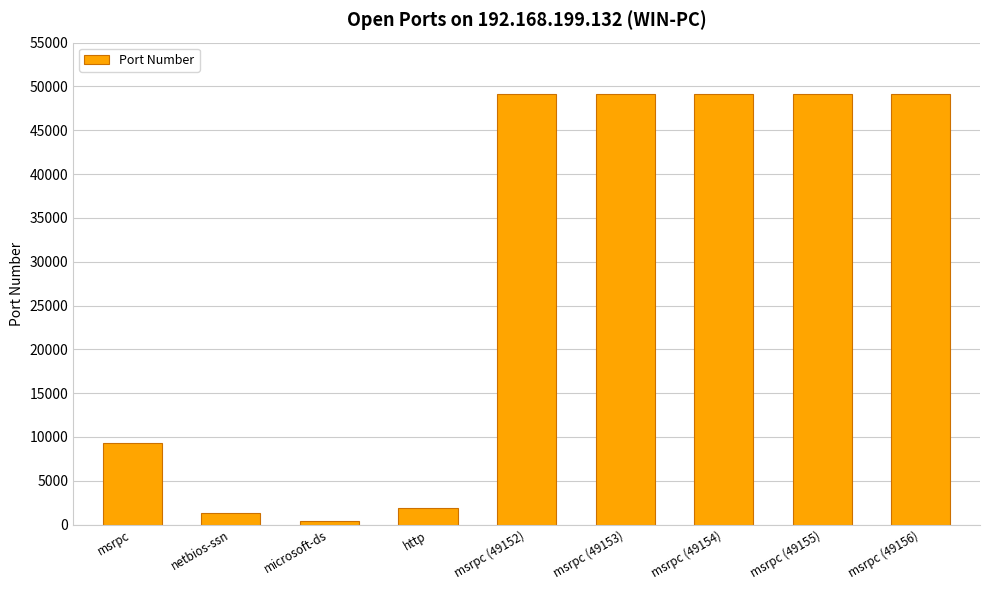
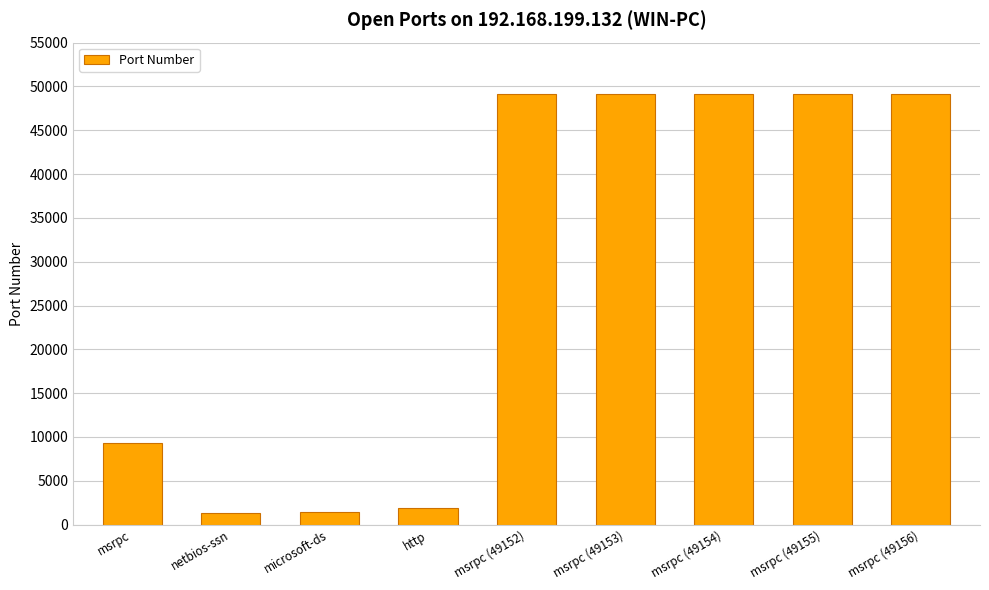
microsoft-ds: 0 -> 1000
